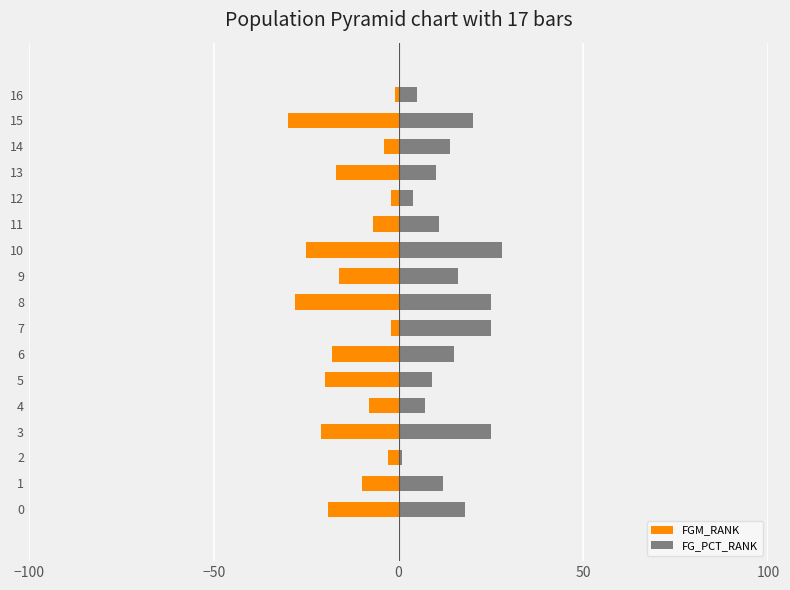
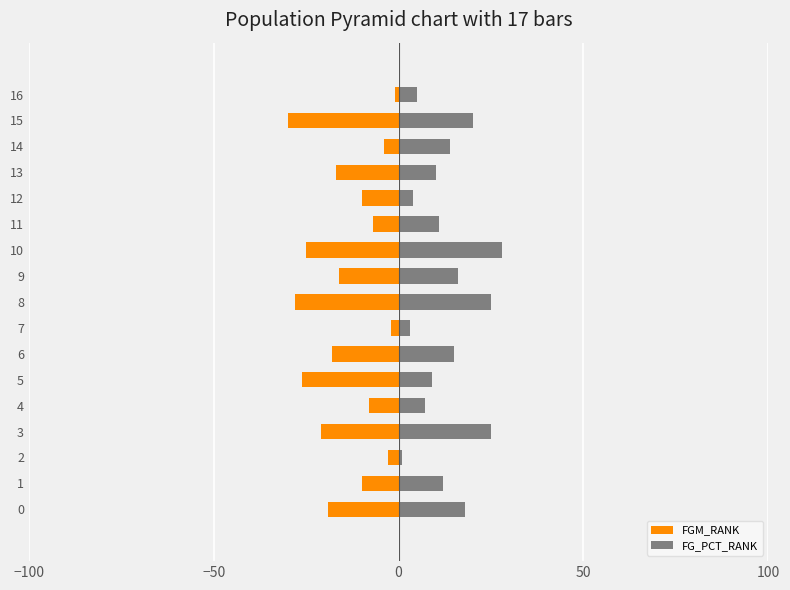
FGM_RANK, 12: -2 -> -10
FG_PCT_RANK, 7: 25 -> 3
FGM_RANK, 5: -20 -> -26
